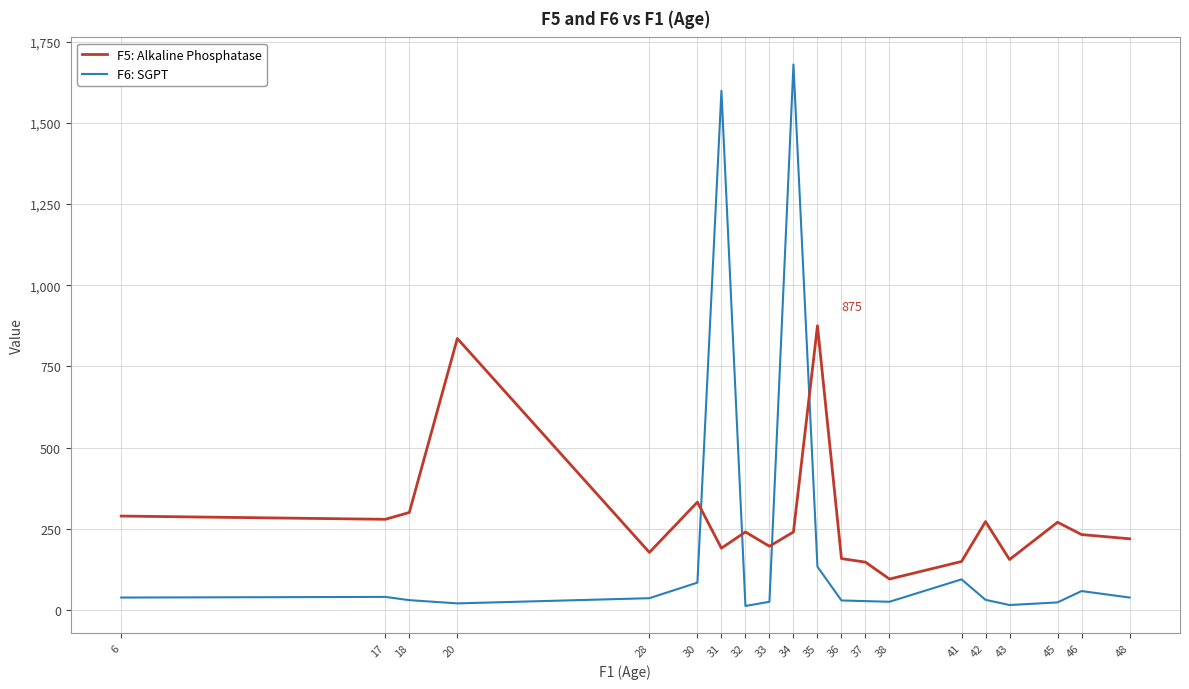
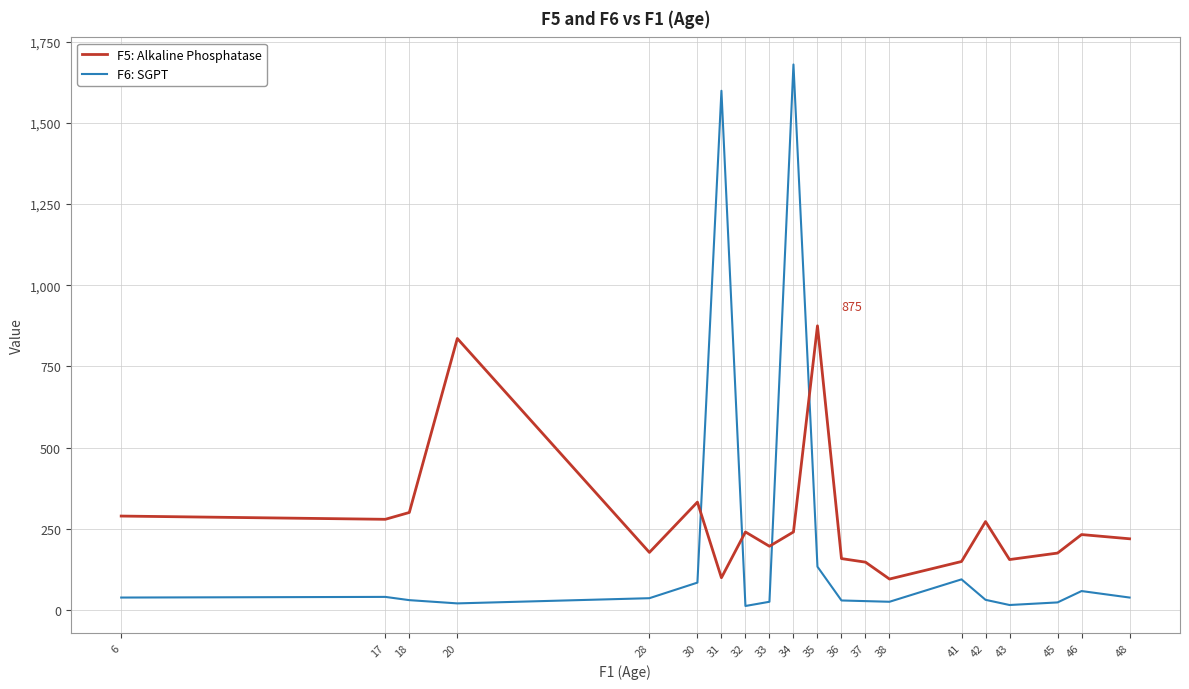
F5: Alkaline Phosphatase, 31: 190 -> 100
F5: Alkaline Phosphatase, 45: 270 -> 180
